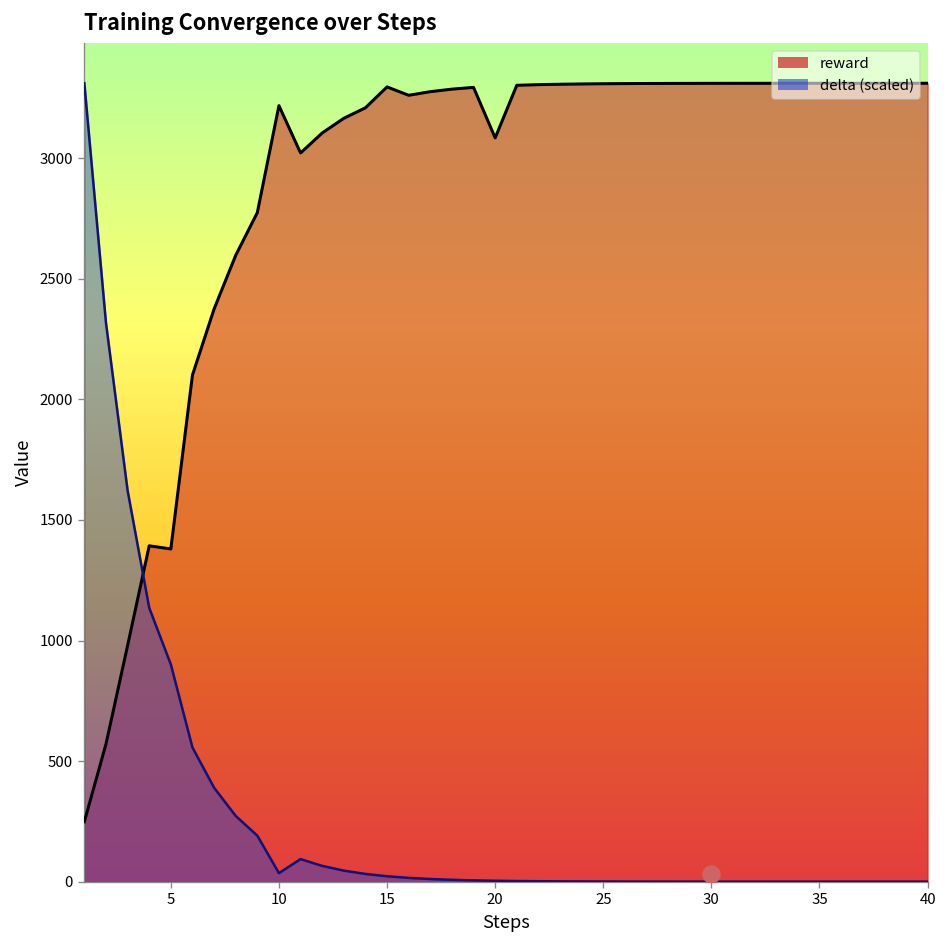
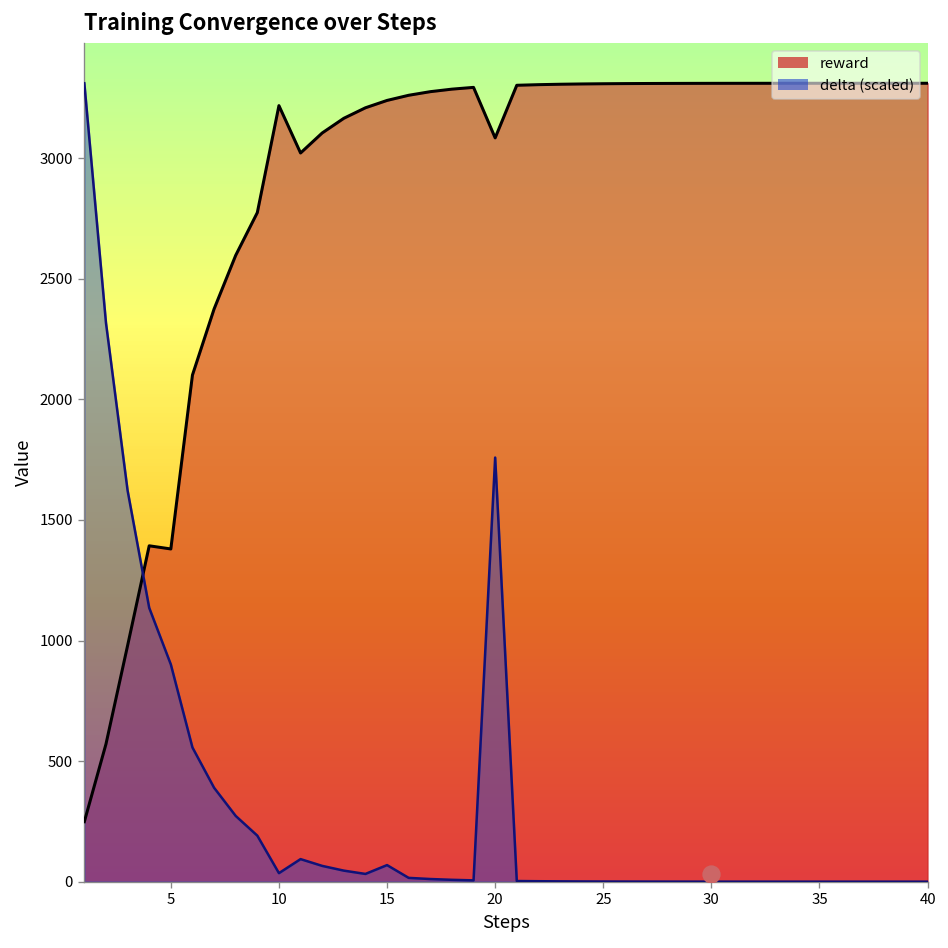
reward, 15: 3300 -> 3240
delta (scaled), 15: 20 -> 70
delta (scaled), 20: 0 -> 1760
